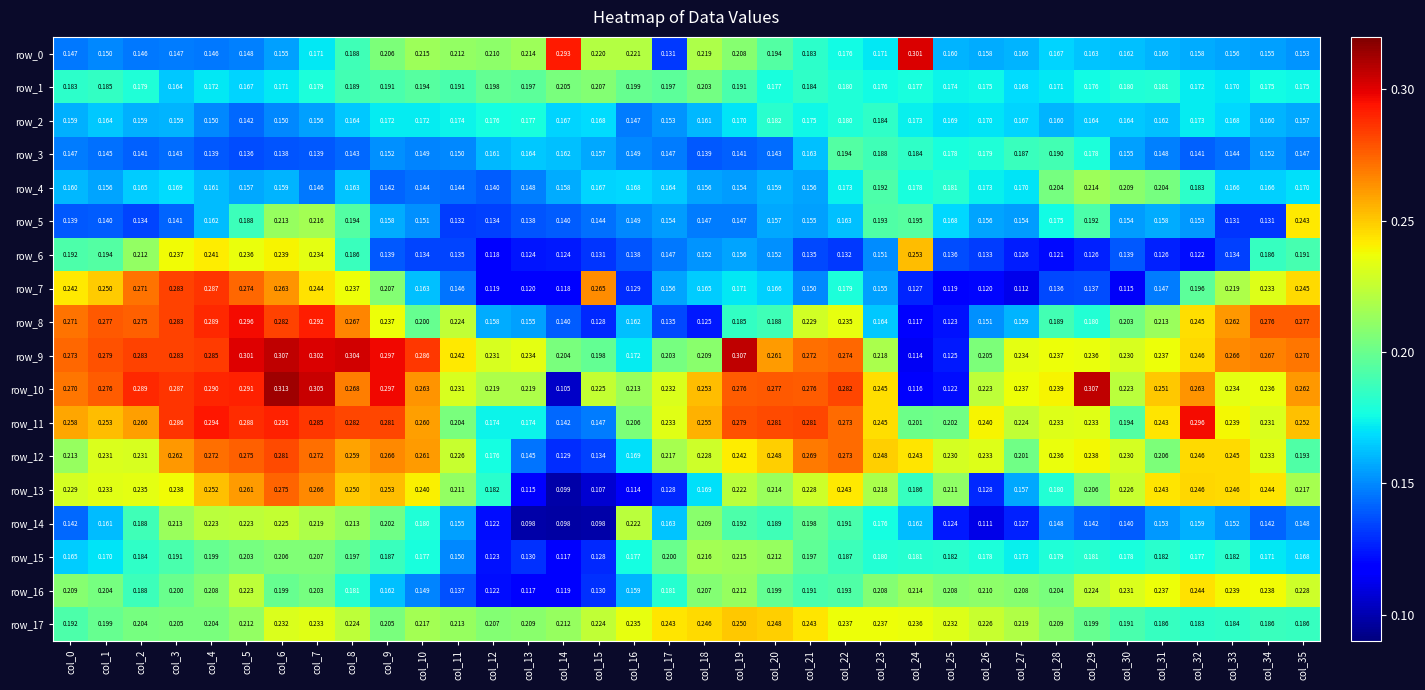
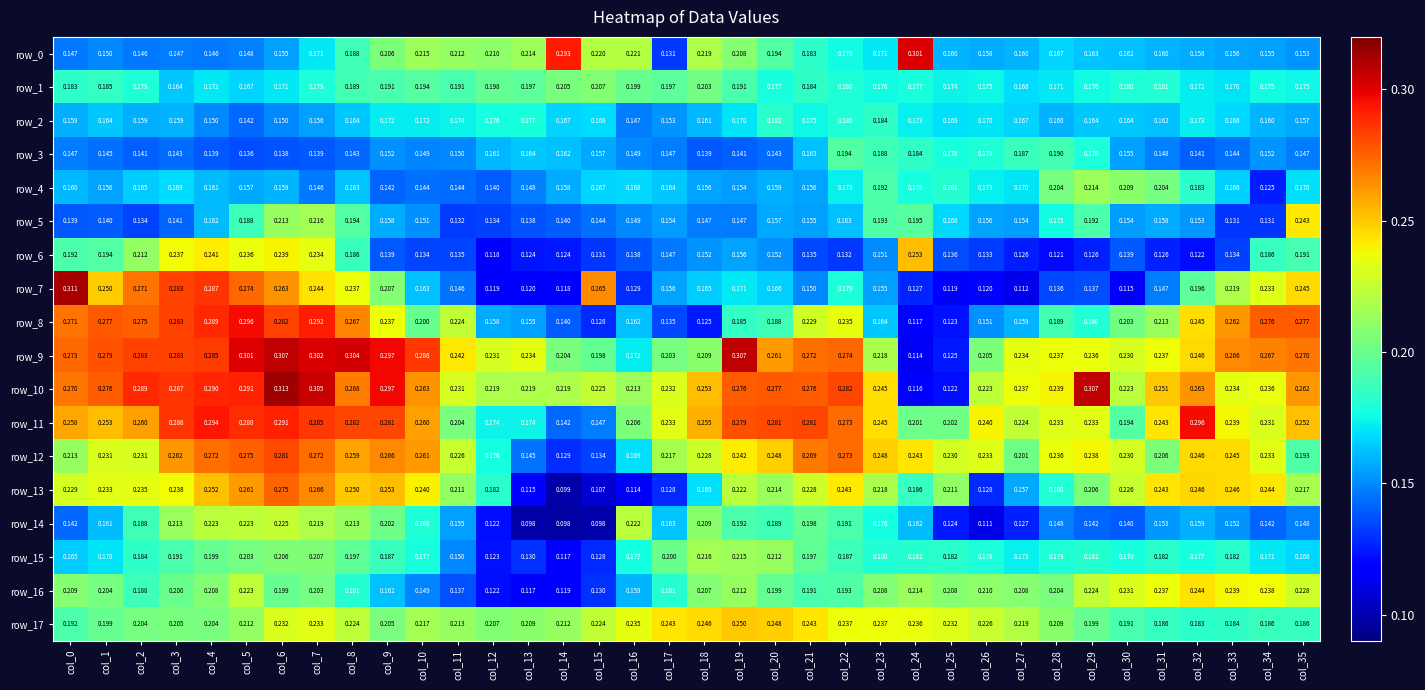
row_4, col_34: 0.166 -> 0.125
row_7, col_0: 0.242 -> 0.311
row_10, col_14: 0.105 -> 0.219
